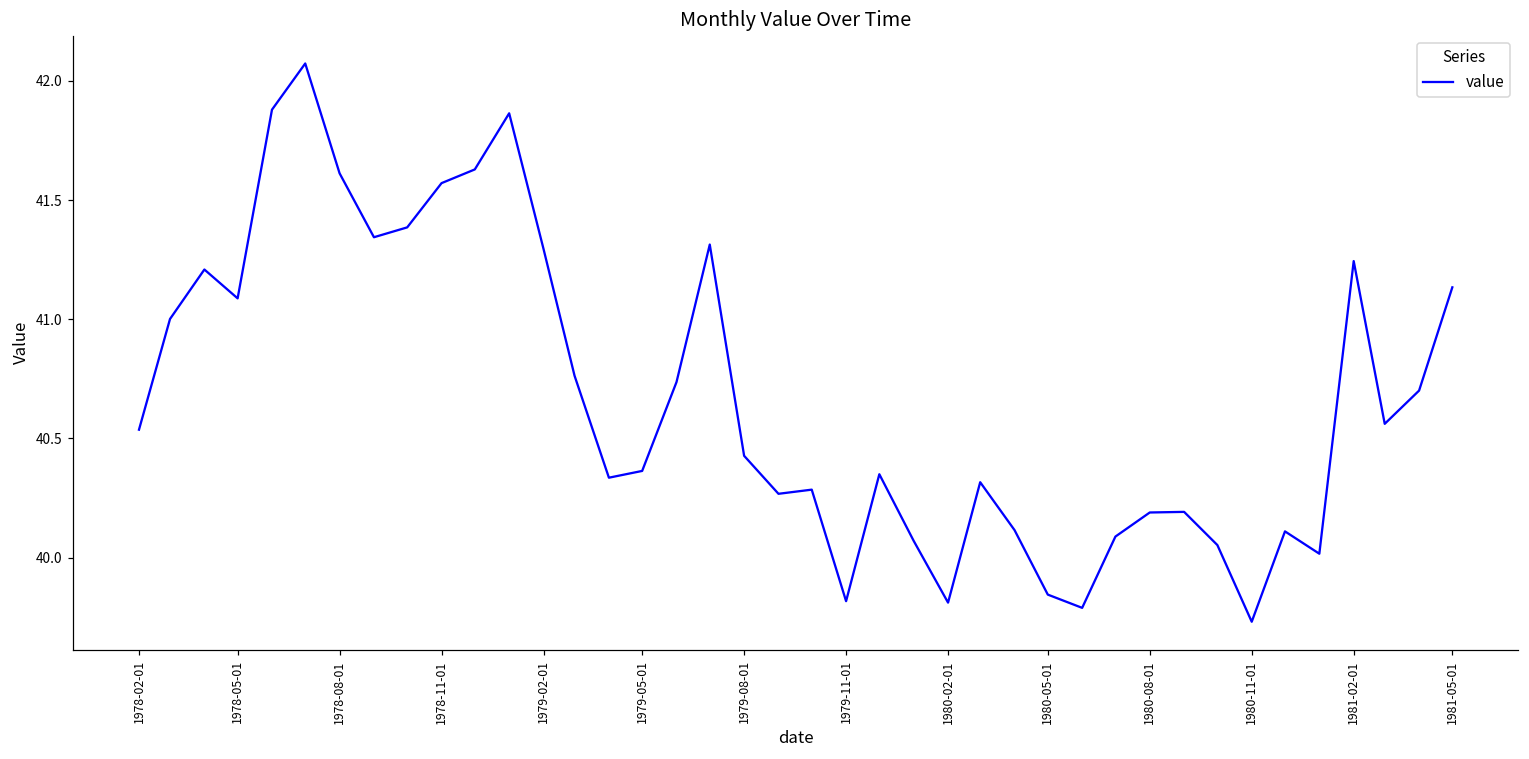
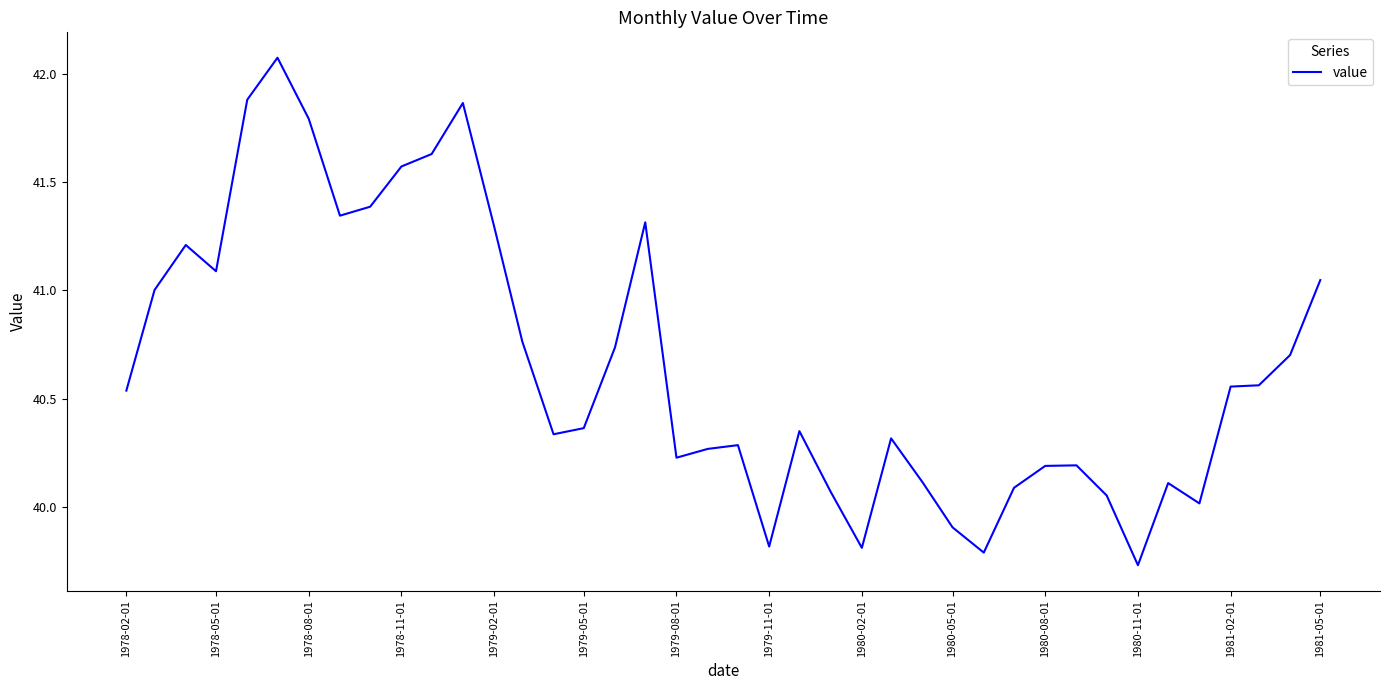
1978-08-01: 41.61 -> 41.79
1979-08-01: 40.43 -> 40.23
1980-05-01: 39.84 -> 39.91
1981-02-01: 41.24 -> 40.56
1981-05-01: 41.13 -> 41.05
